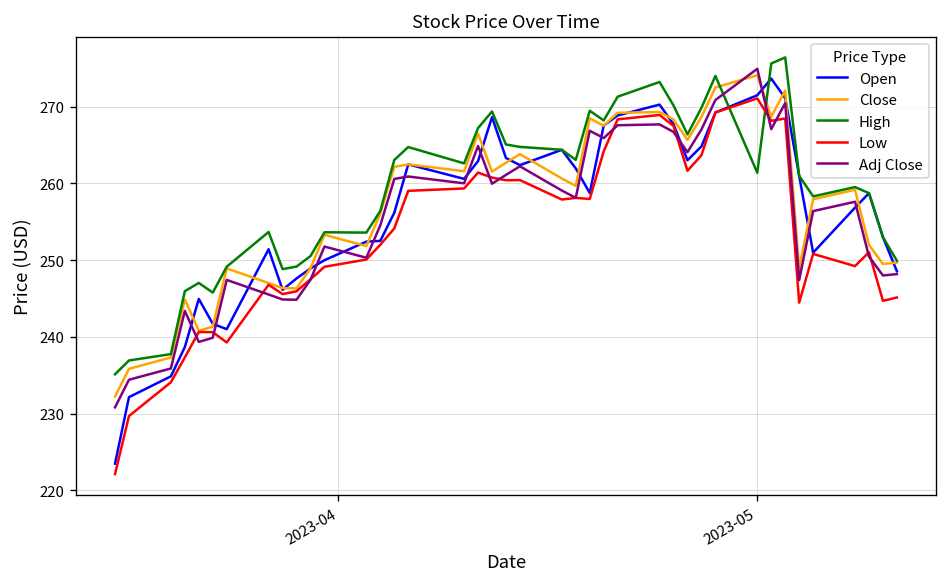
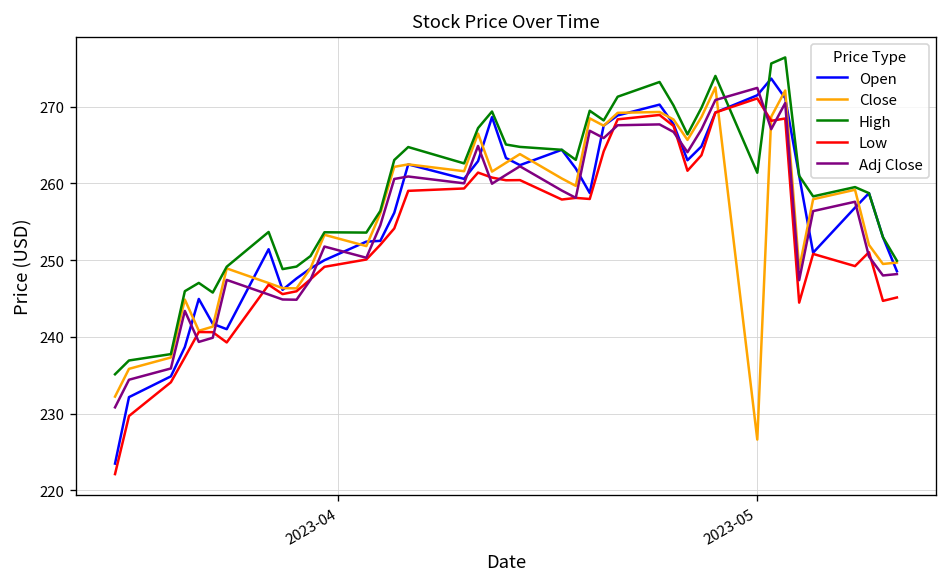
Close, 2023-05: 274 -> 227
Adj Close, 2023-05: 275 -> 272
